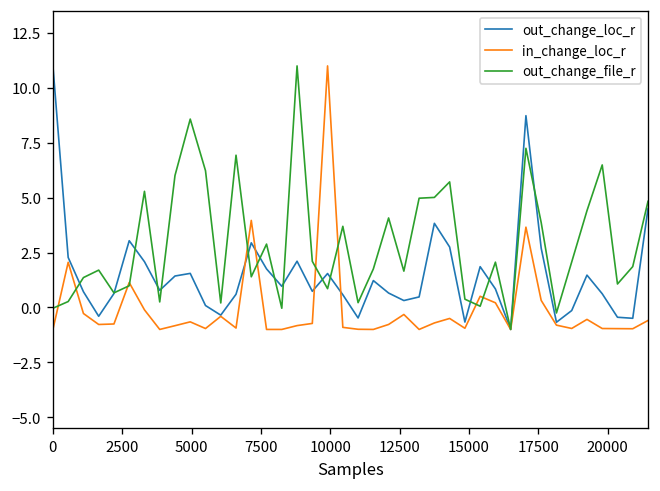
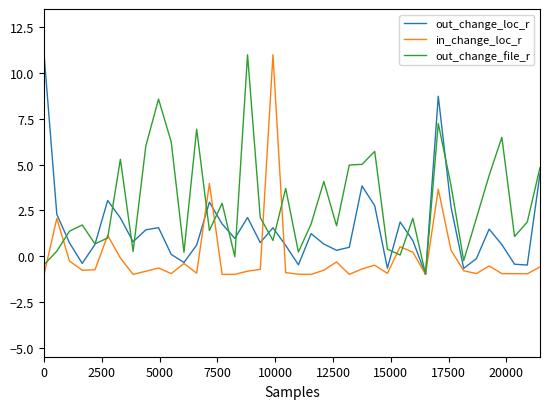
out_change_file_r, 0: 0.0 -> -0.5
